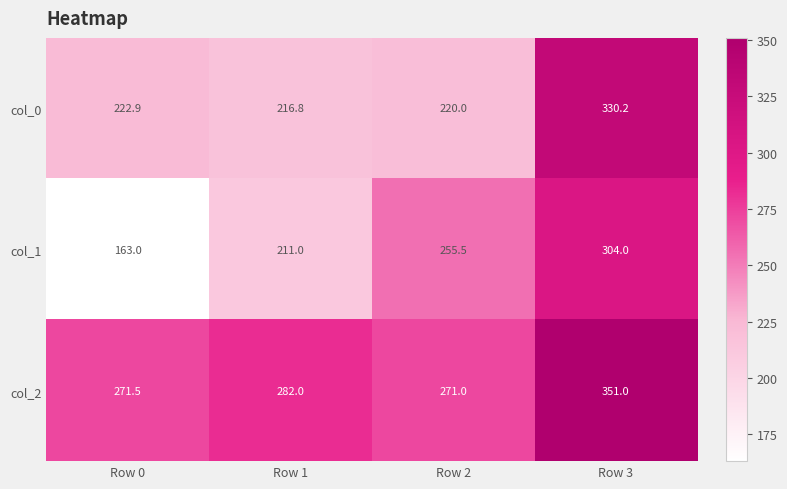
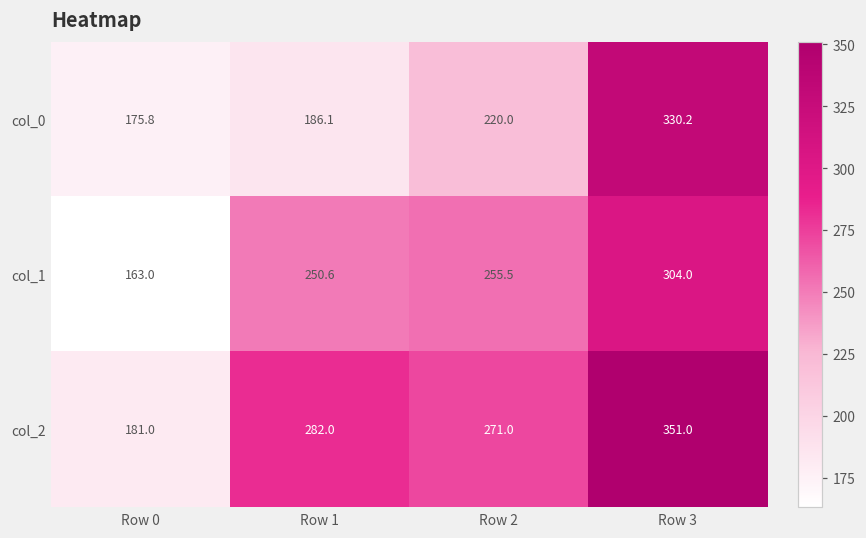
col_0, Row 0: 222.9 -> 175.8
col_0, Row 1: 216.8 -> 186.1
col_1, Row 1: 211.0 -> 250.6
col_2, Row 0: 271.5 -> 181.0
